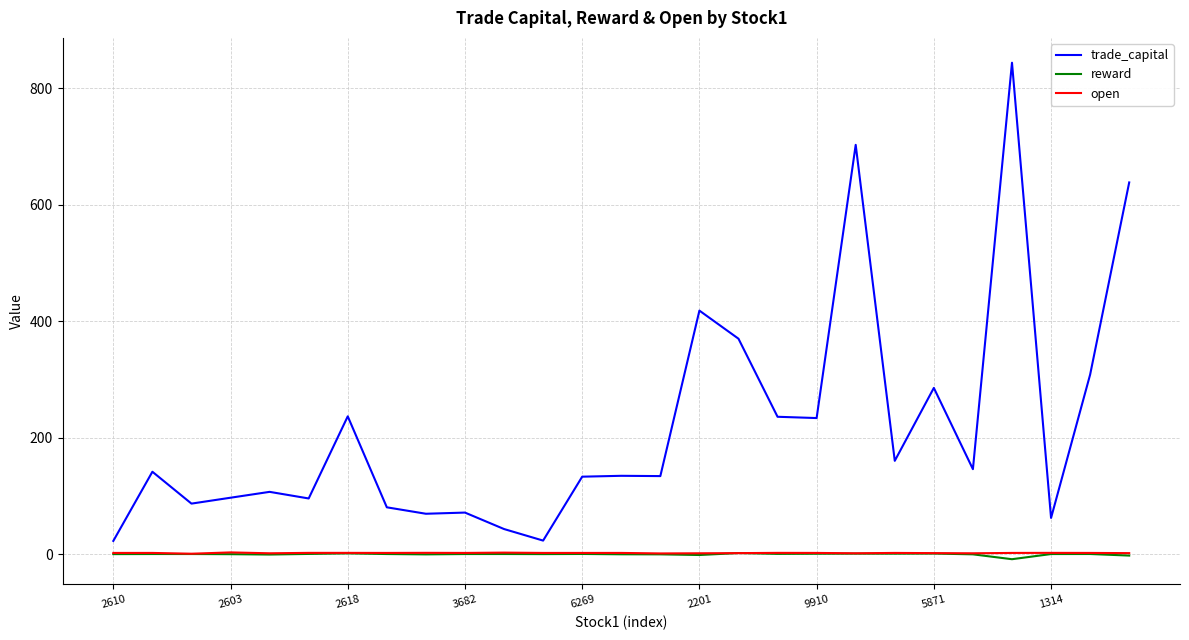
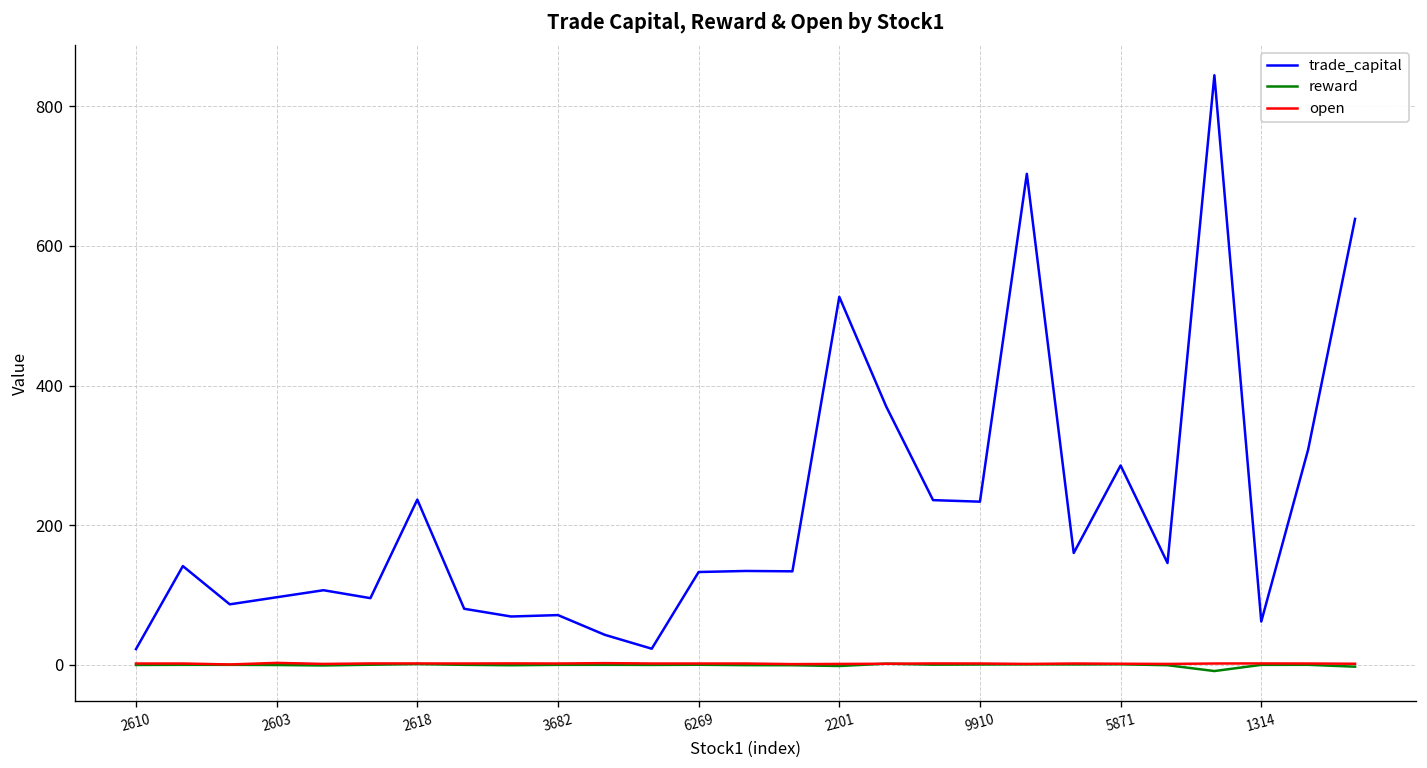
trade_capital, 2201: 420 -> 530
